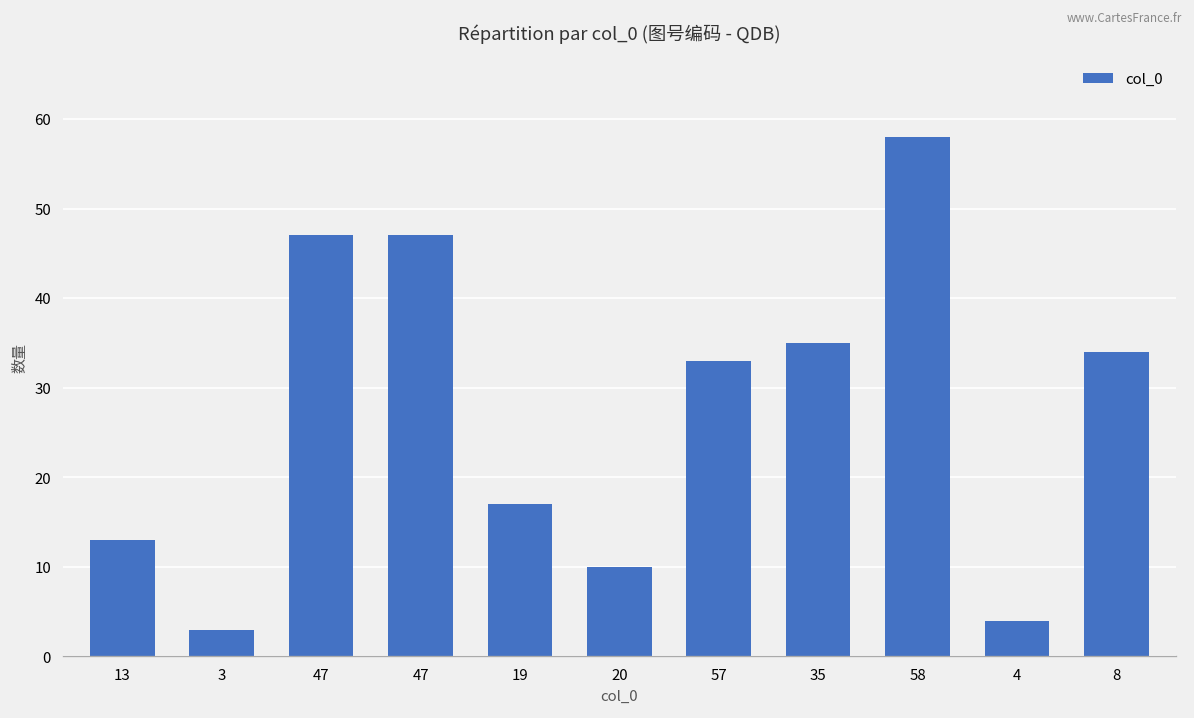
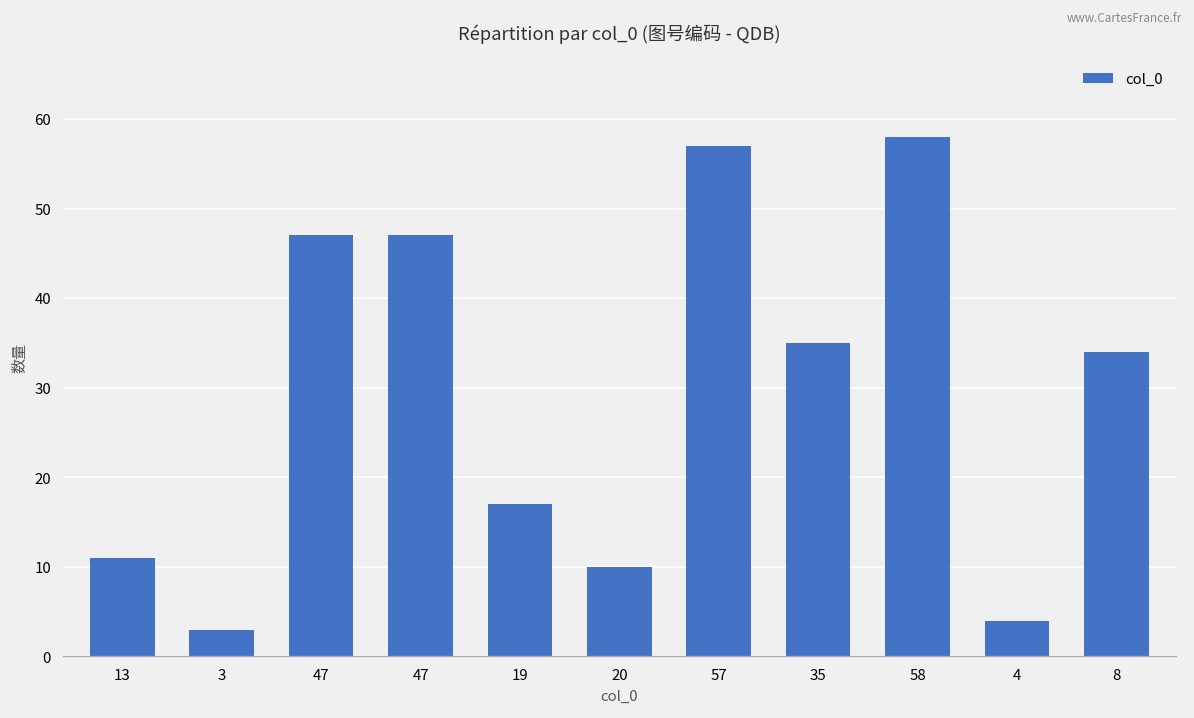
13: 13 -> 11
57: 33 -> 57
